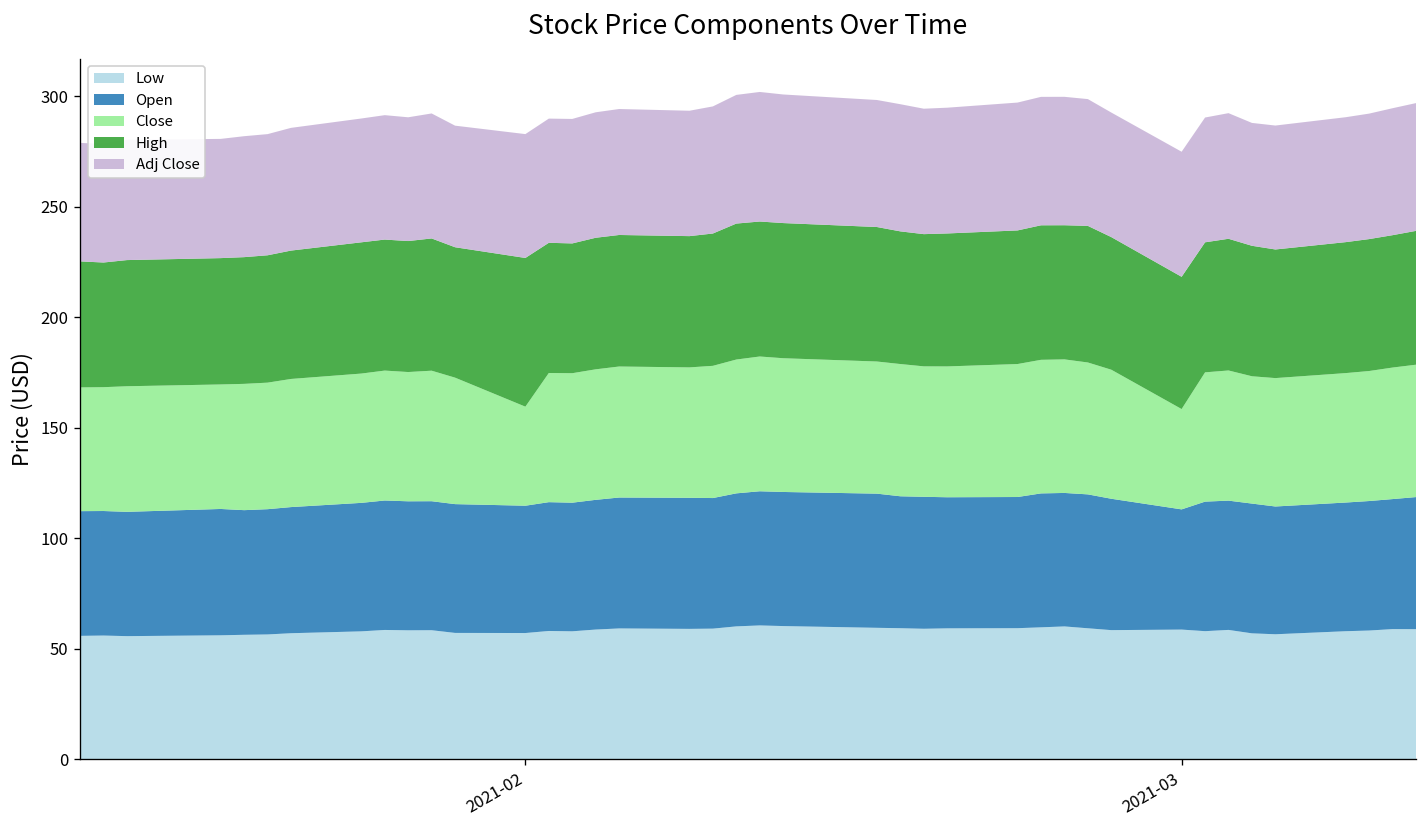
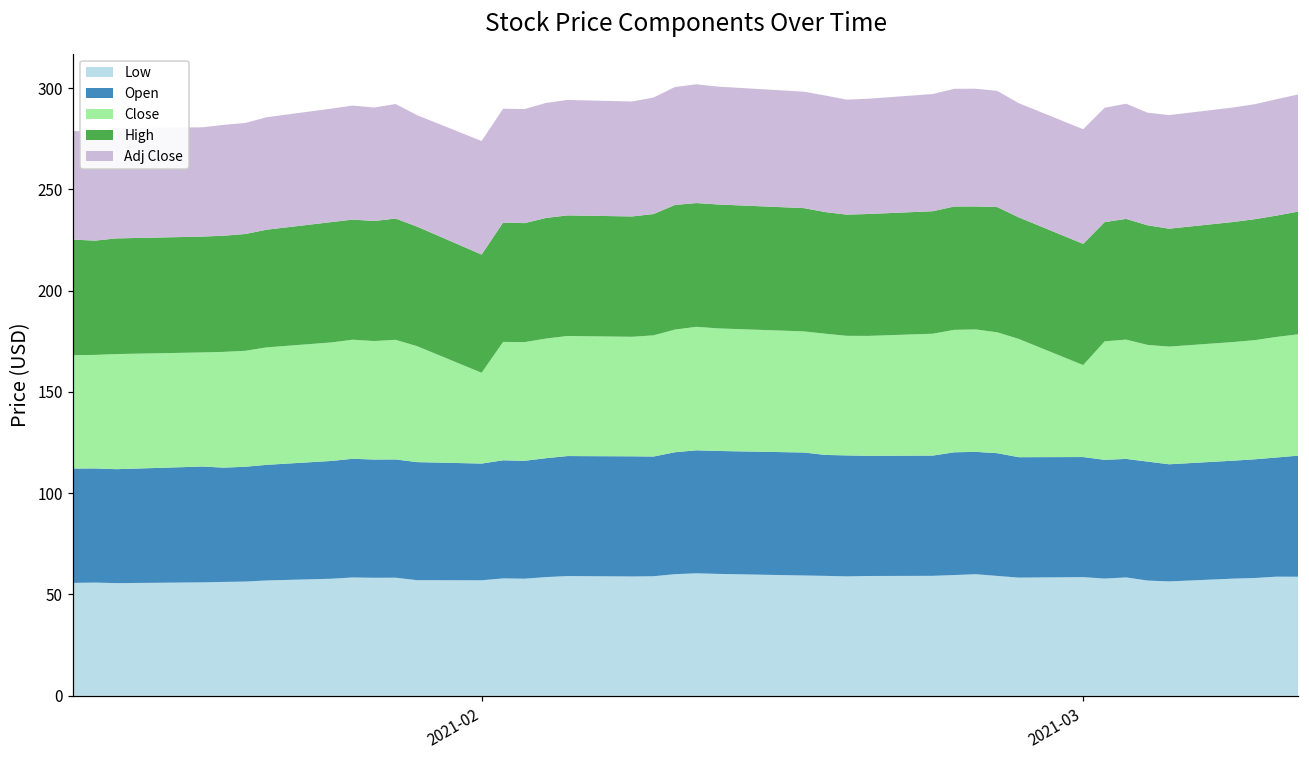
High, 2021-02: 67 -> 58
Open, 2021-03: 54 -> 59
